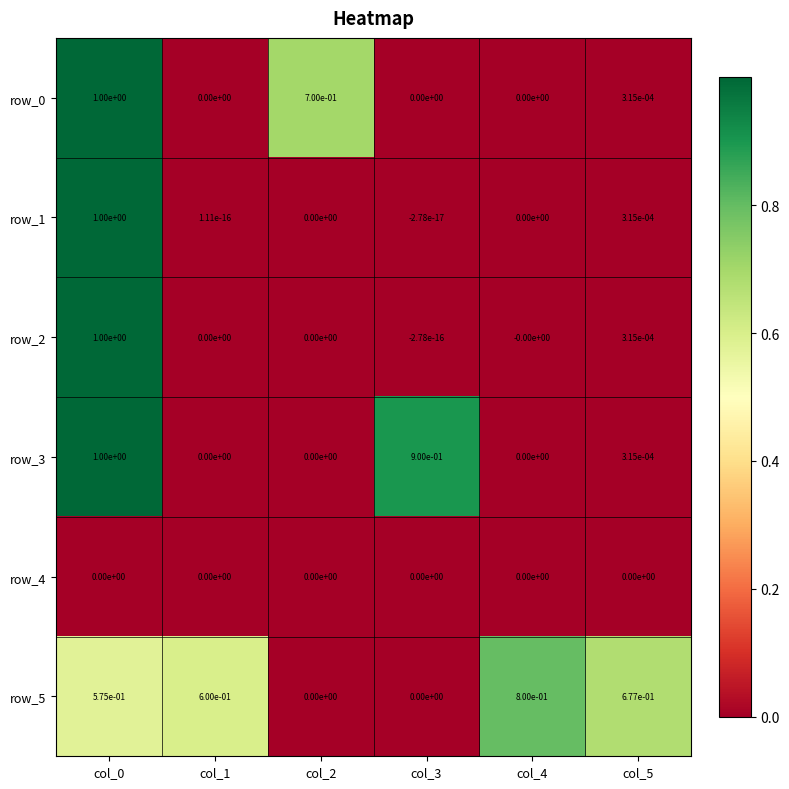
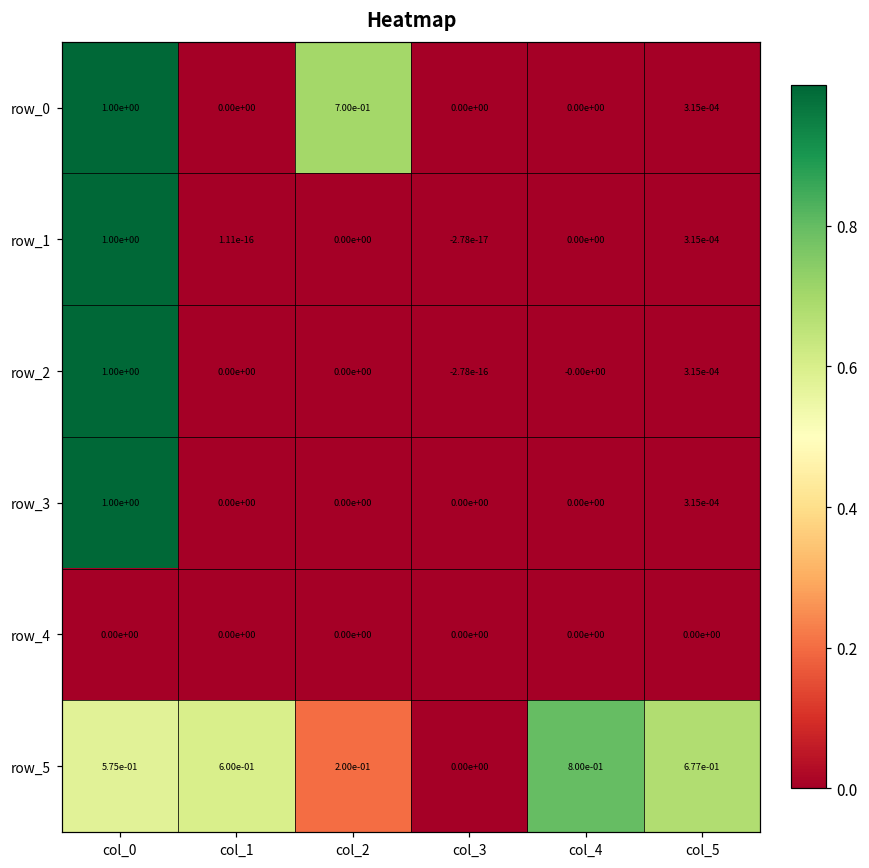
row_3, col_3: 9.00e-01 -> 0.00e+00
row_5, col_2: 0.00e+00 -> 2.00e-01
